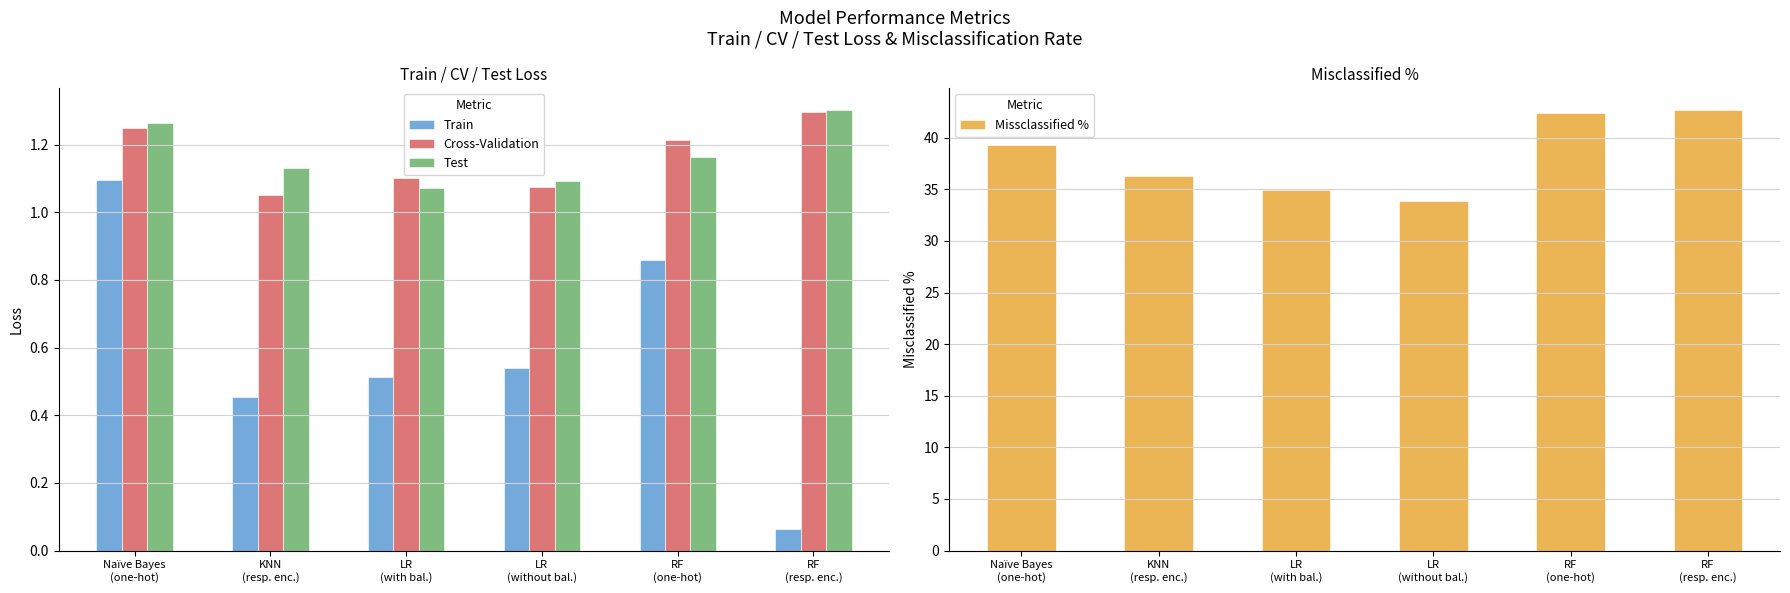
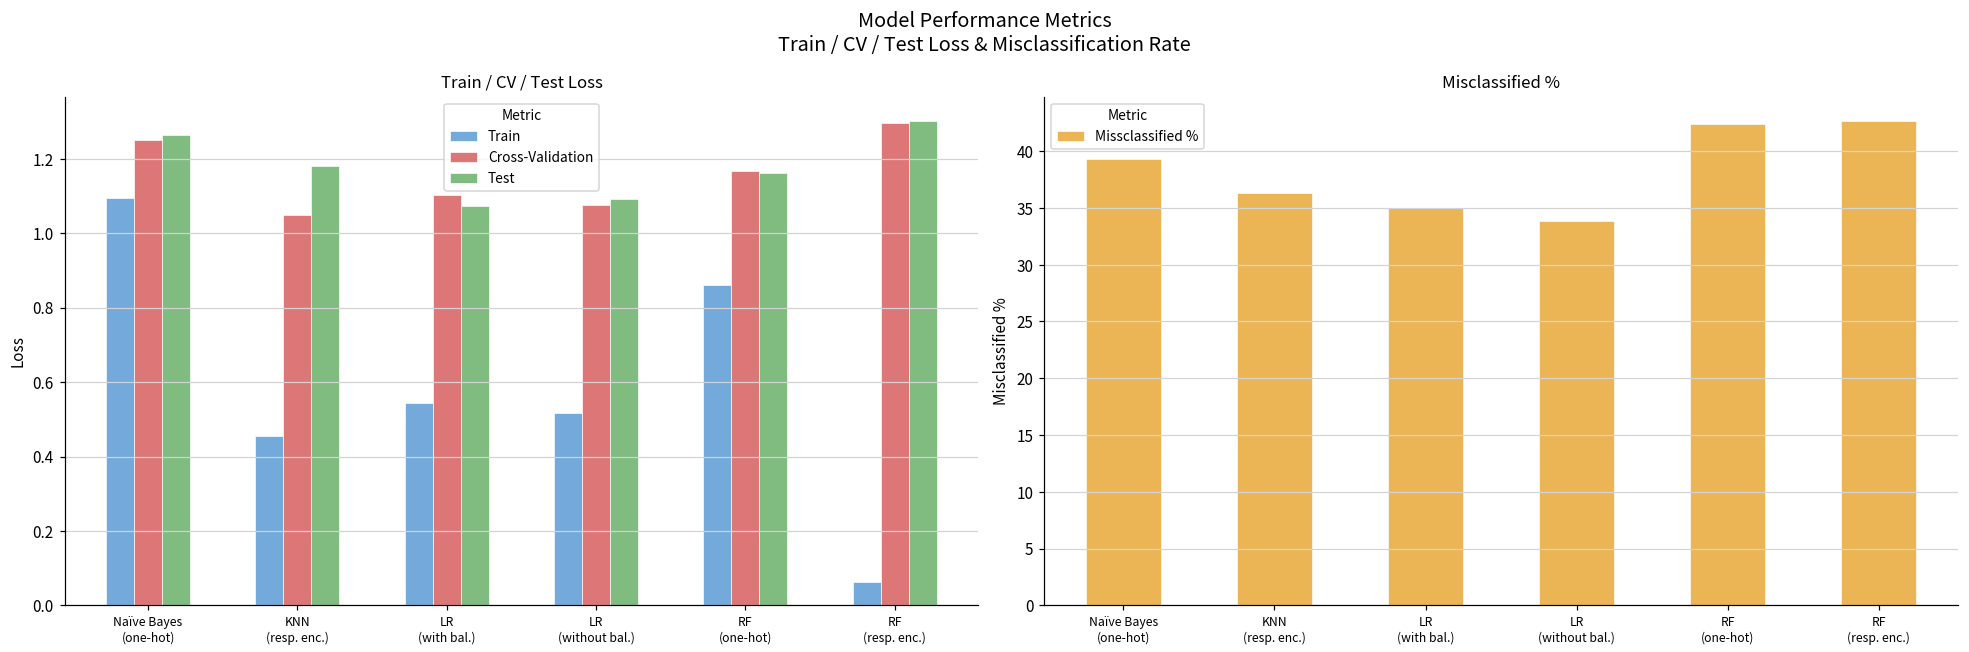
Train / CV / Test Loss, Test, KNN (resp. enc.): 1.13 -> 1.18
Train / CV / Test Loss, Train, LR (with bal.): 0.51 -> 0.54
Train / CV / Test Loss, Train, LR (without bal.): 0.54 -> 0.52
Train / CV / Test Loss, Cross-Validation, RF (one-hot): 1.21 -> 1.17
